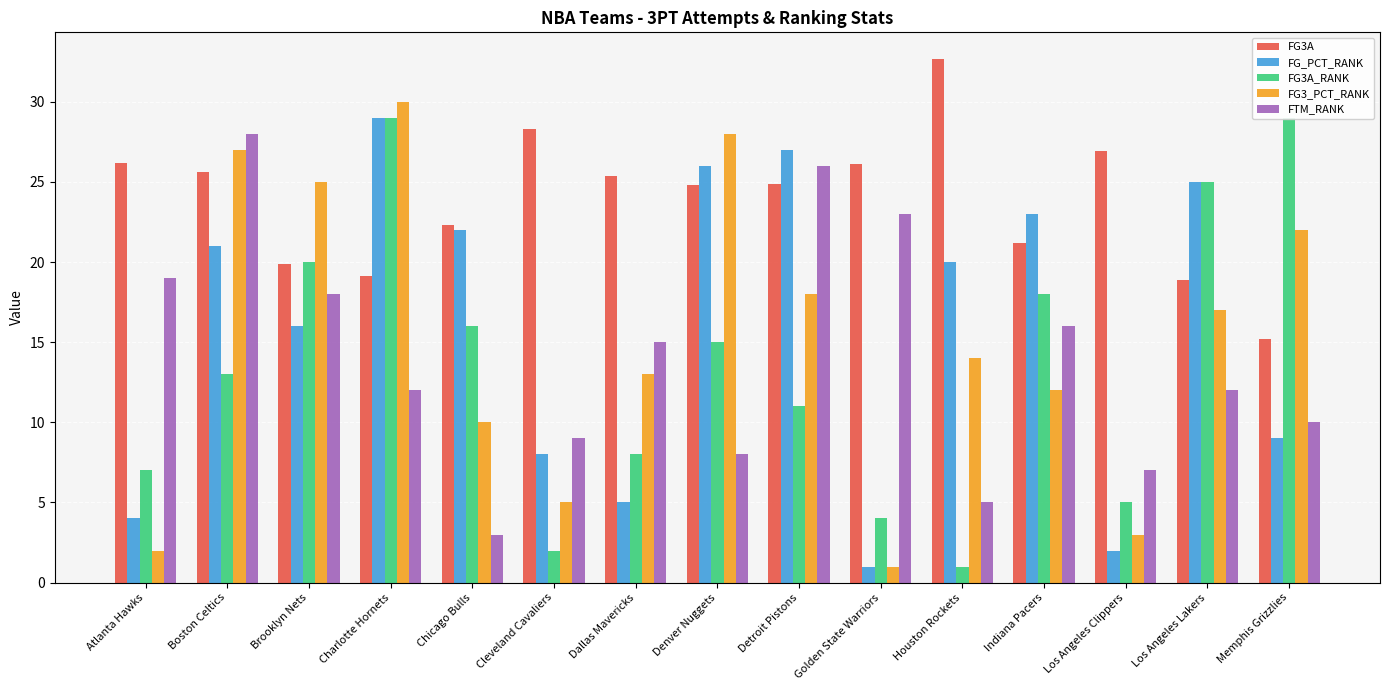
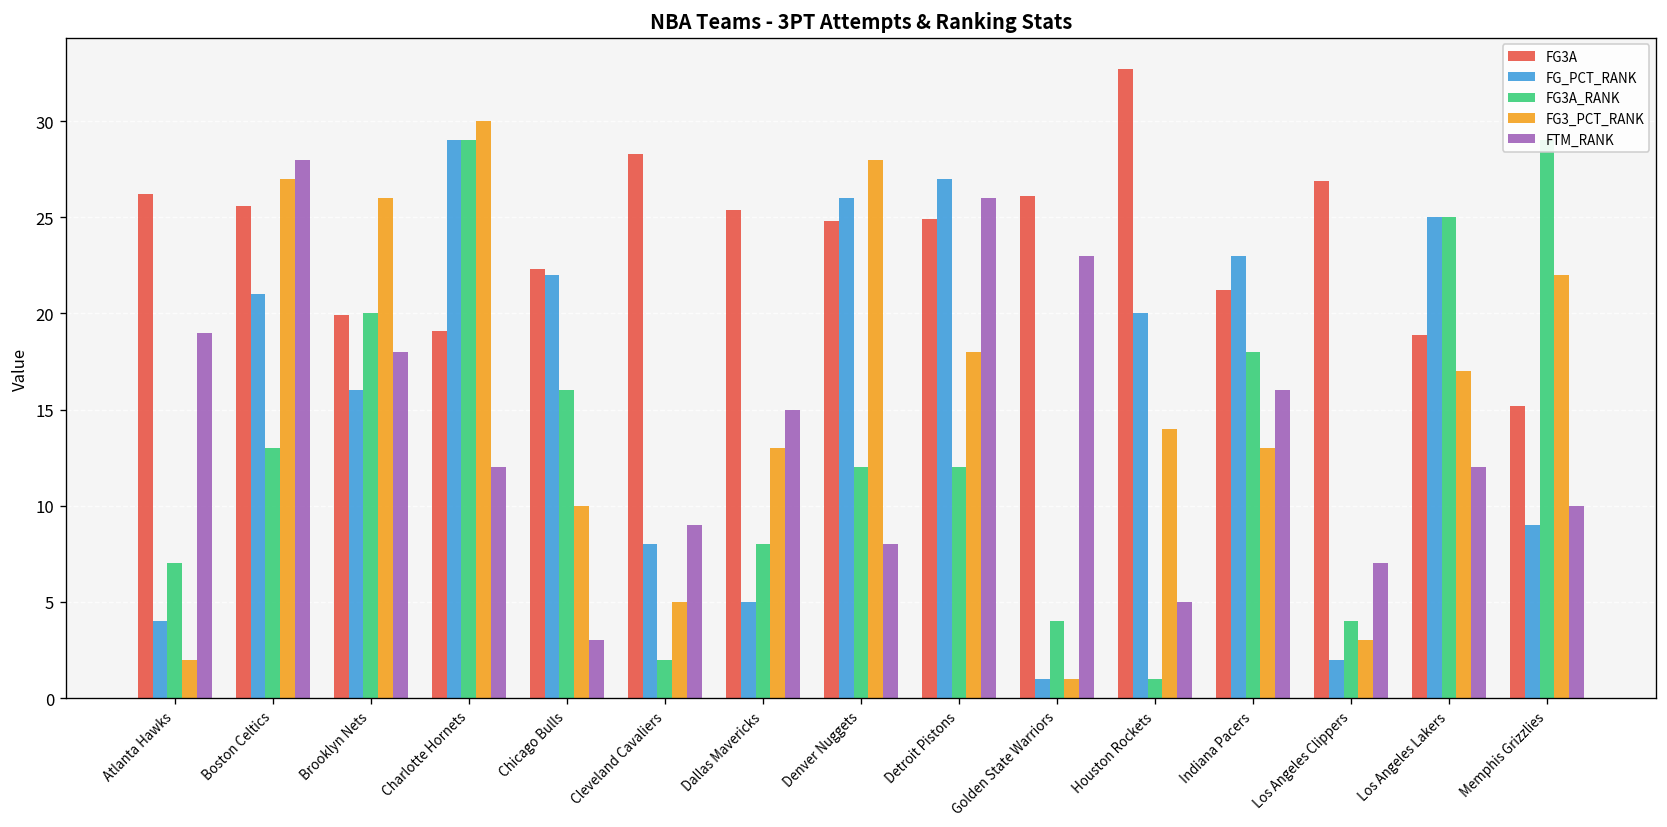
FG3_PCT_RANK, Brooklyn Nets: 25 -> 26
FG3A_RANK, Denver Nuggets: 15 -> 12
FG3A_RANK, Detroit Pistons: 11 -> 12
FG3_PCT_RANK, Indiana Pacers: 12 -> 13
FG3A_RANK, Los Angeles Clippers: 5 -> 4
